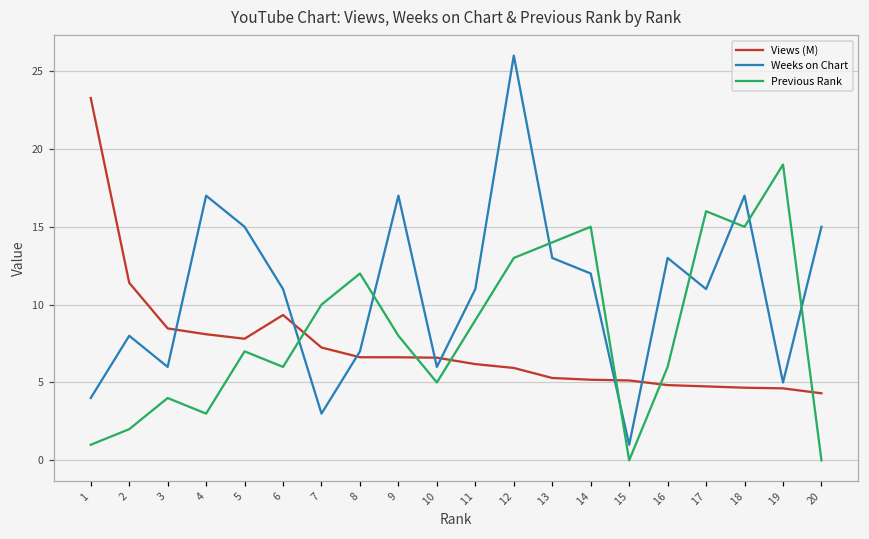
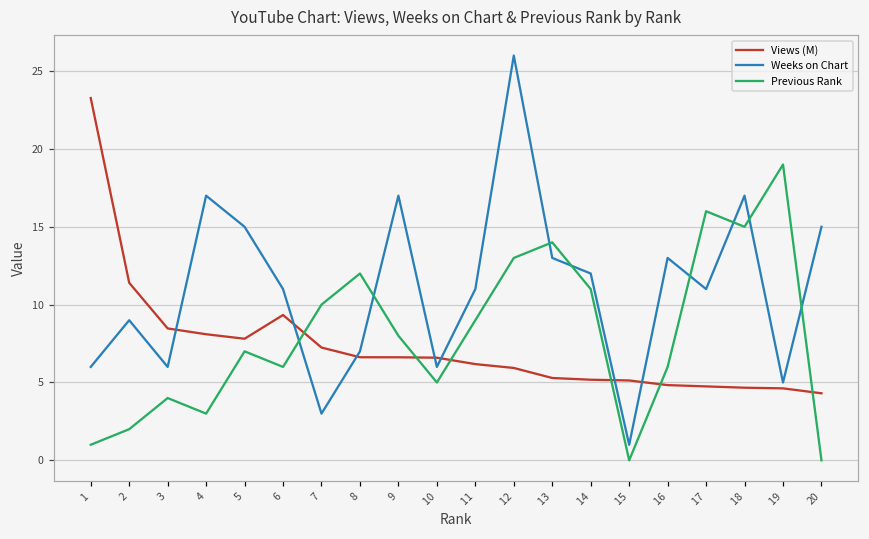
Weeks on Chart, 1: 4 -> 6
Weeks on Chart, 2: 8 -> 9
Previous Rank, 14: 15 -> 11
